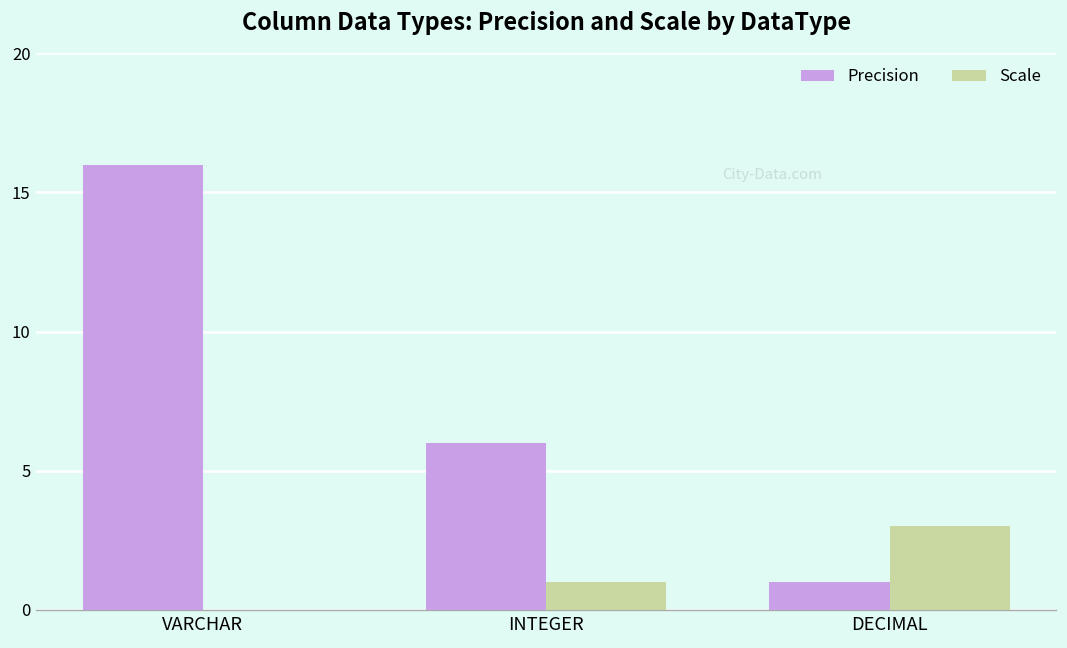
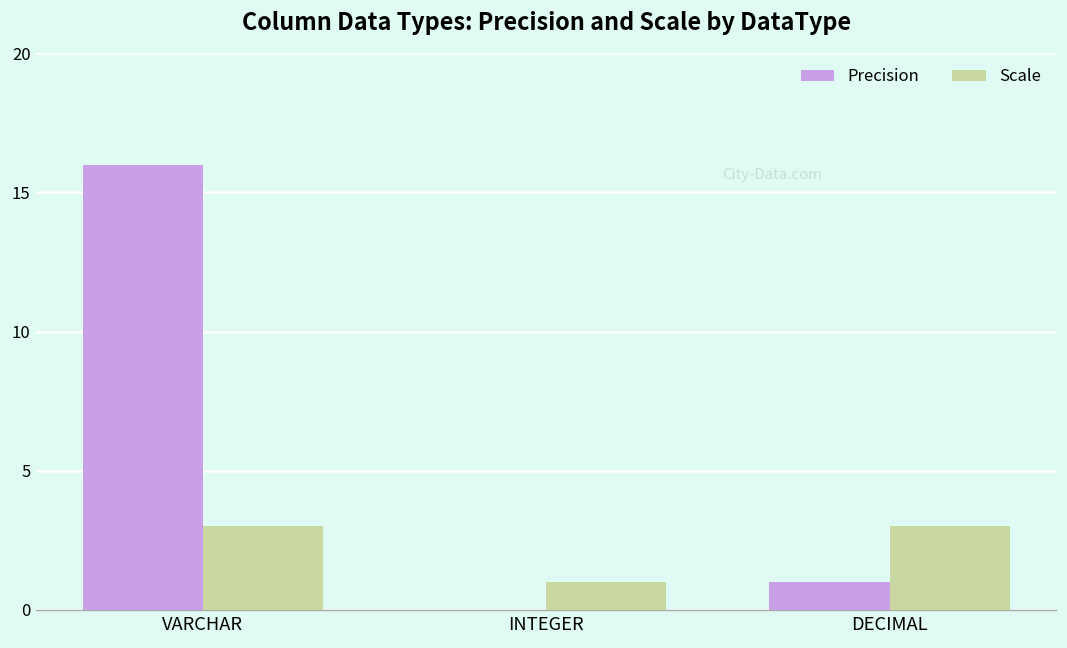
Scale, VARCHAR: 0 -> 3
Precision, INTEGER: 6 -> 0
